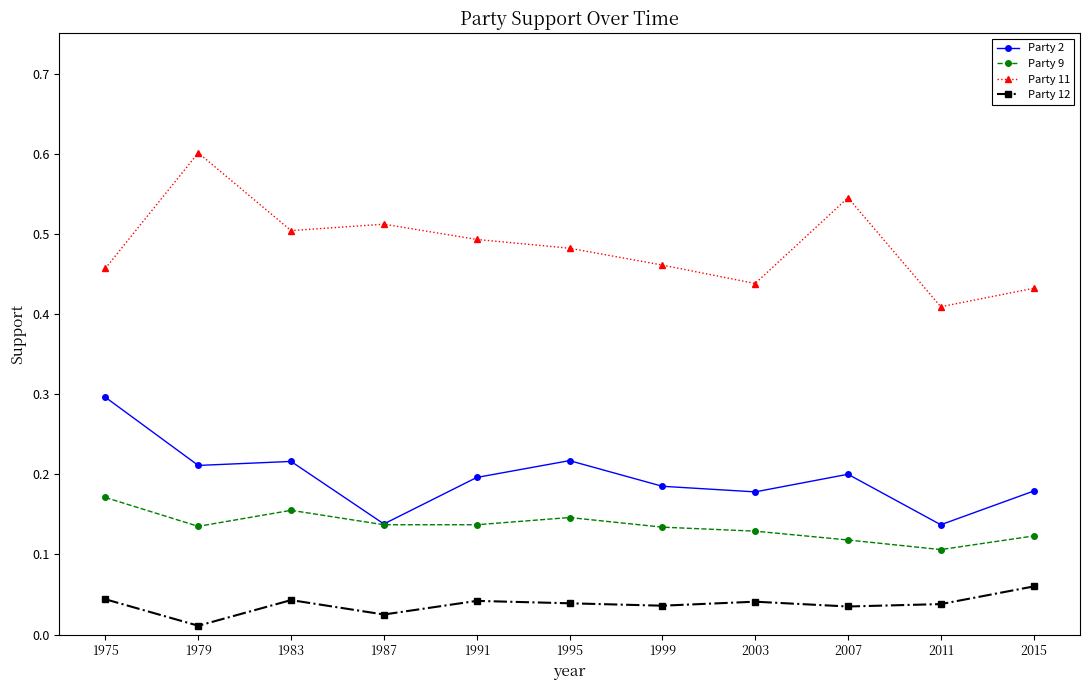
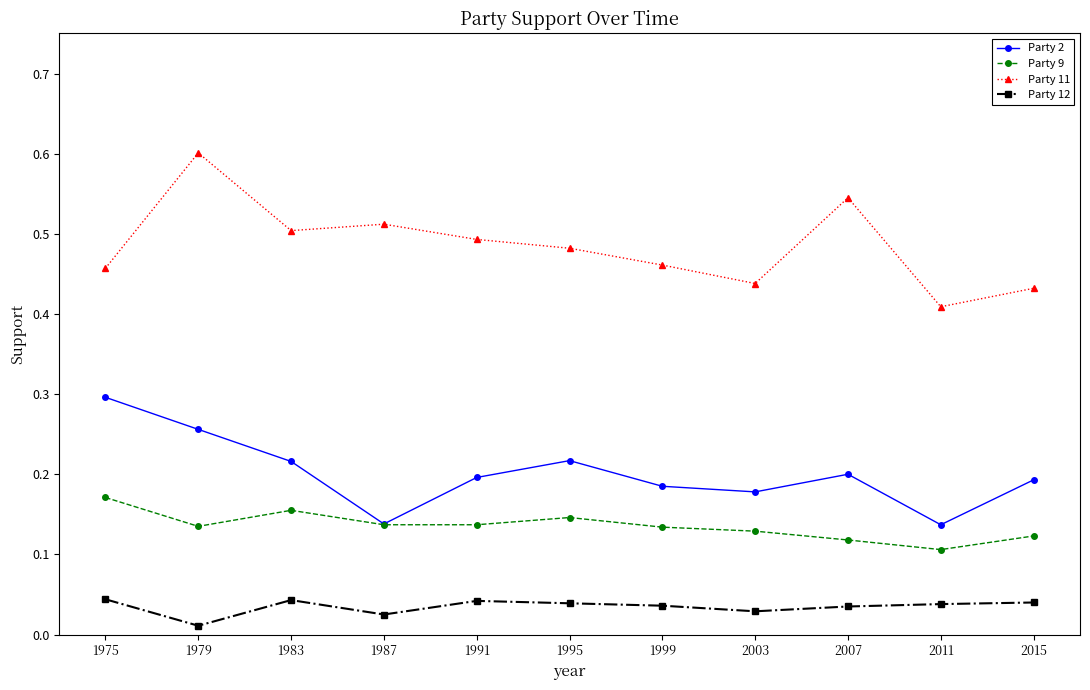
Party 2, 1979: 0.21 -> 0.26
Party 12, 2003: 0.04 -> 0.03
Party 2, 2015: 0.18 -> 0.19
Party 12, 2015: 0.06 -> 0.04
